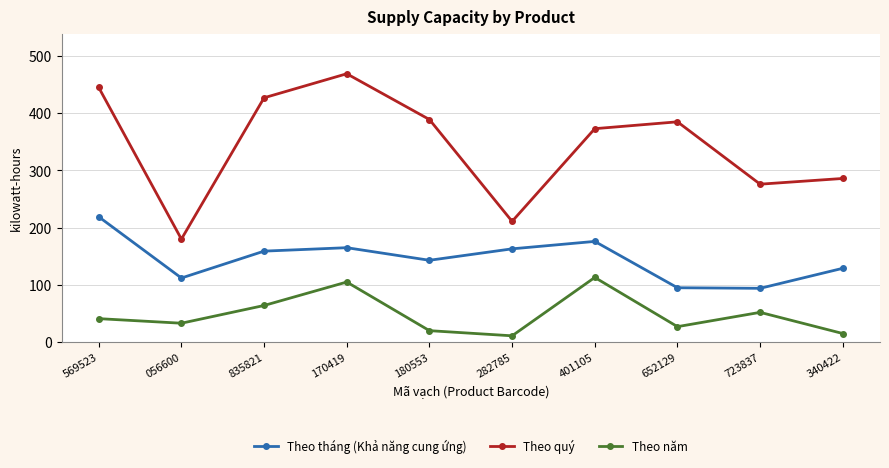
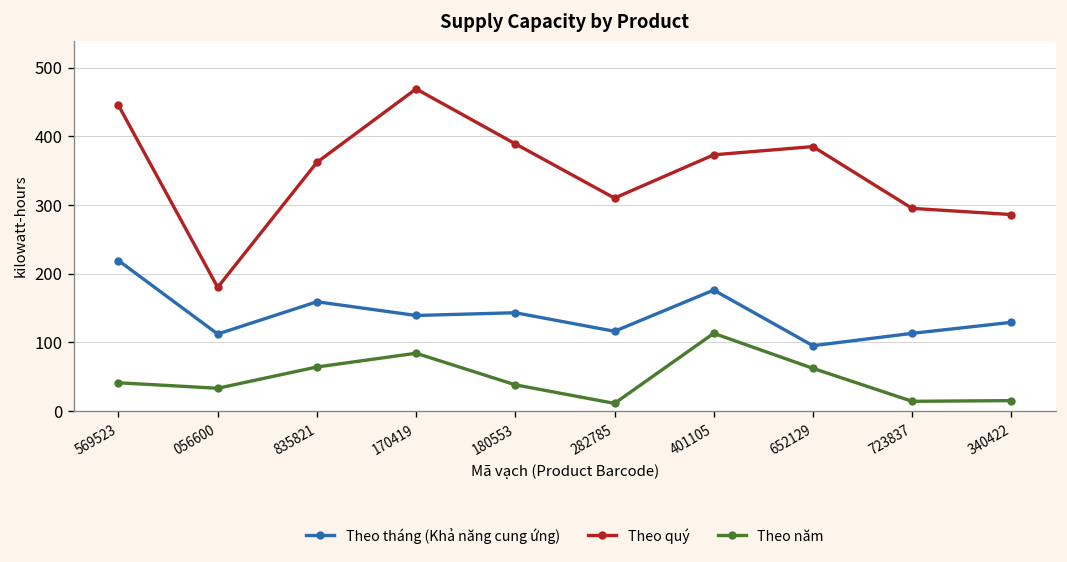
Theo quý, 835821: 430 -> 360
Theo tháng (Khả năng cung ứng), 170419: 170 -> 140
Theo năm, 170419: 110 -> 80
Theo năm, 180553: 20 -> 40
Theo tháng (Khả năng cung ứng), 282785: 160 -> 120
Theo quý, 282785: 210 -> 310
Theo năm, 652129: 30 -> 60
Theo tháng (Khả năng cung ứng), 723837: 90 -> 110
Theo quý, 723837: 280 -> 300
Theo năm, 723837: 50 -> 10
